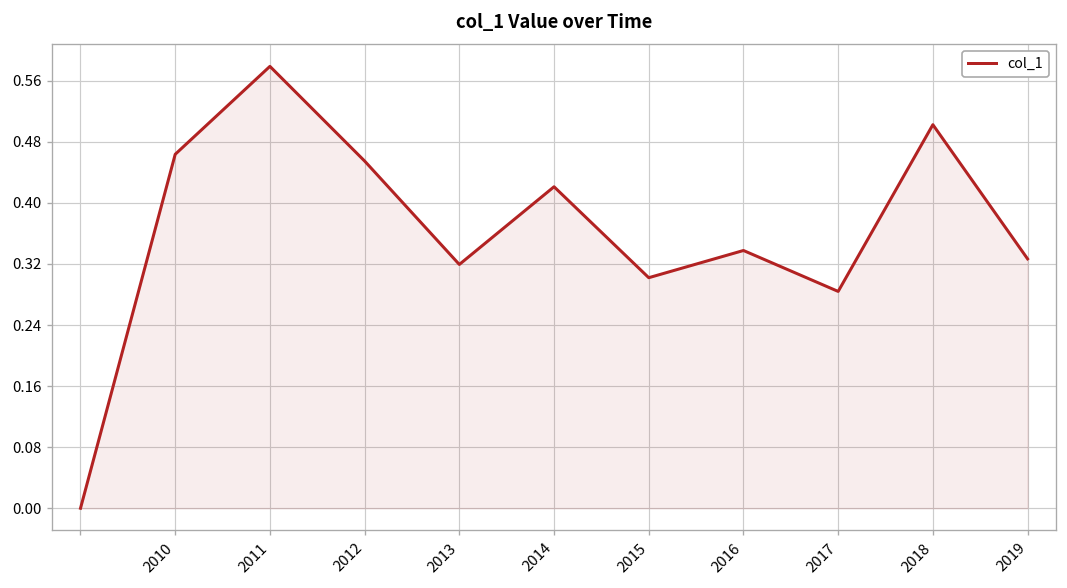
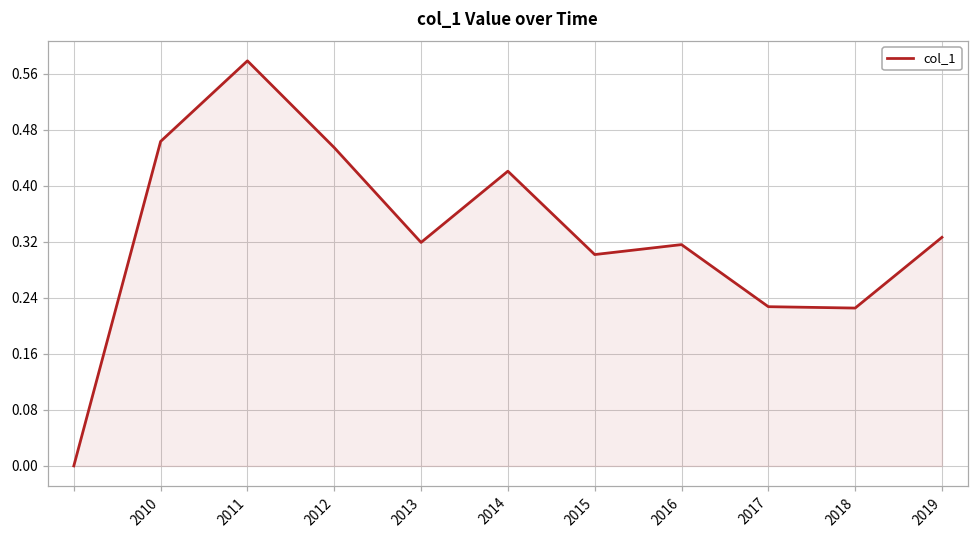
2016: 0.34 -> 0.32
2017: 0.28 -> 0.23
2018: 0.50 -> 0.23
